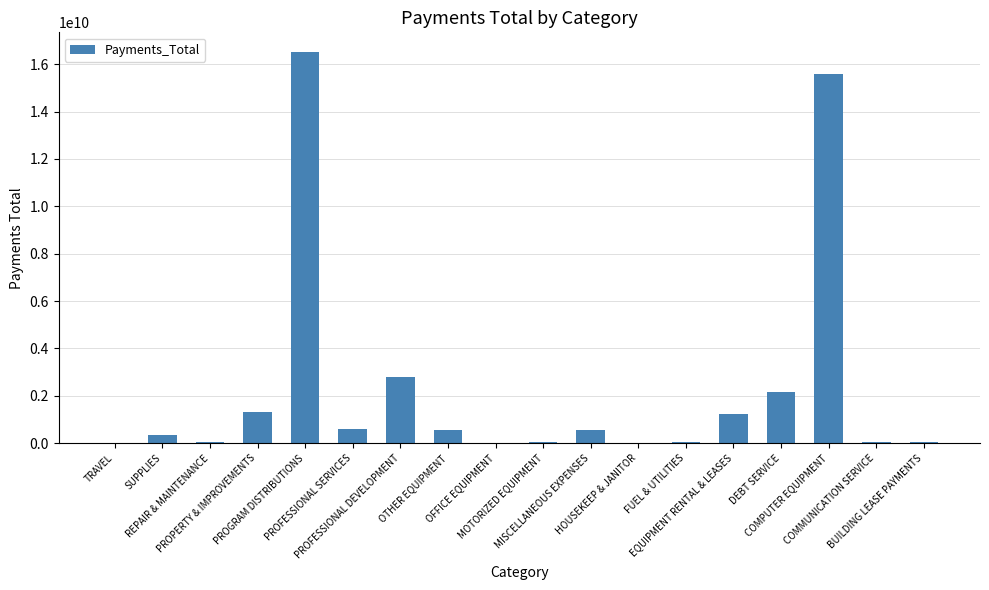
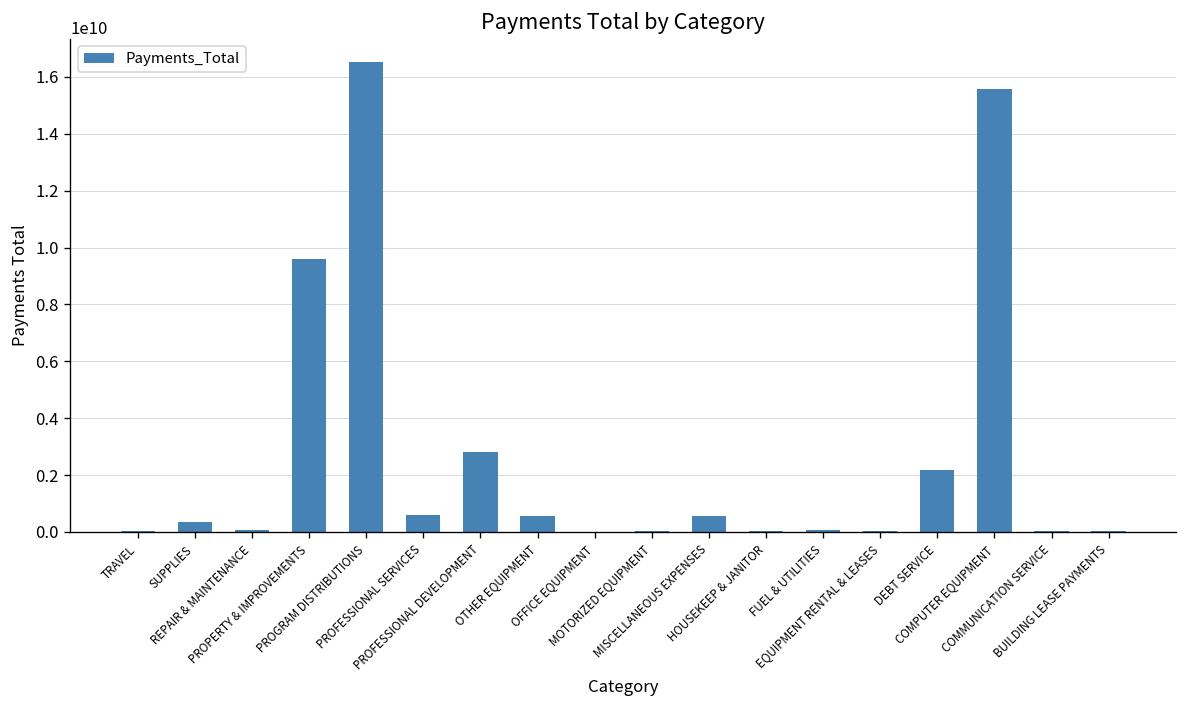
PROPERTY & IMPROVEMENTS: 1300000000 -> 9600000000
EQUIPMENT RENTAL & LEASES: 1200000000 -> 0
